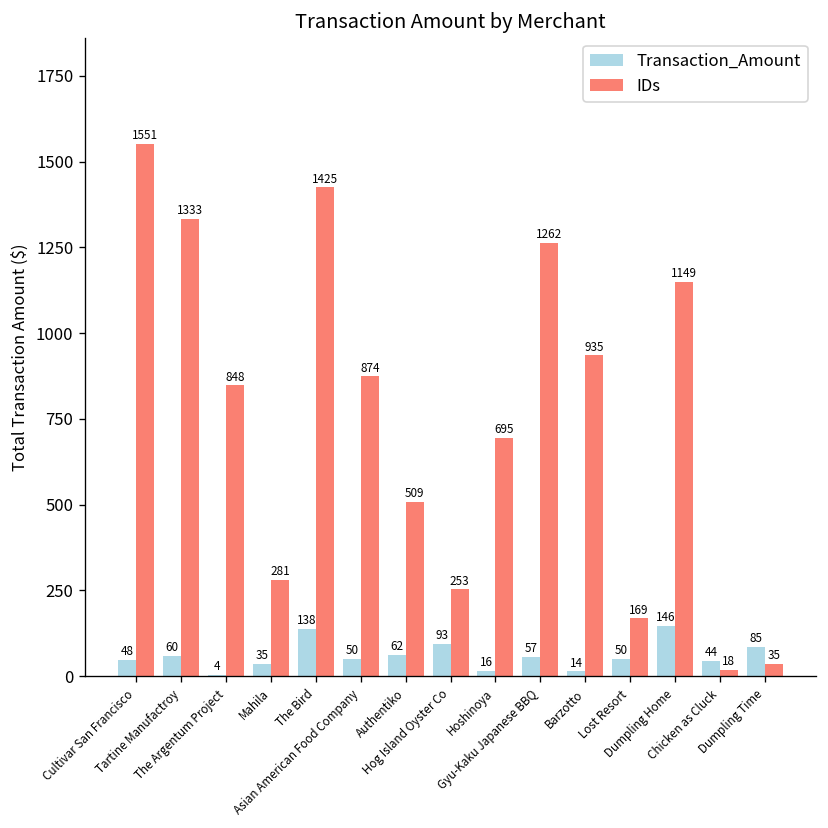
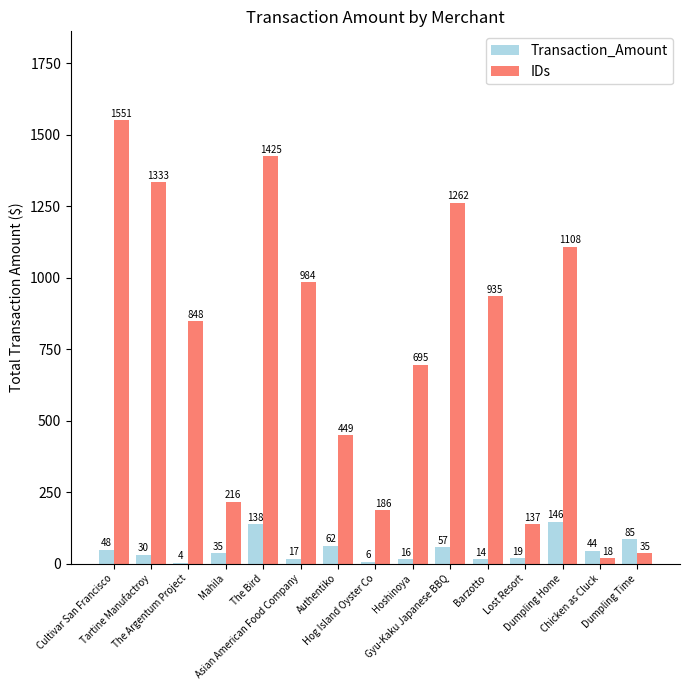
Transaction_Amount, Tartine Manufactroy: 60 -> 30
IDs, Mahila: 281 -> 216
Transaction_Amount, Asian American Food Company: 50 -> 17
IDs, Asian American Food Company: 874 -> 984
IDs, Authentiko: 509 -> 449
Transaction_Amount, Hog Island Oyster Co: 93 -> 6
IDs, Hog Island Oyster Co: 253 -> 186
Transaction_Amount, Lost Resort: 50 -> 19
IDs, Lost Resort: 169 -> 137
IDs, Dumpling Home: 1149 -> 1108
